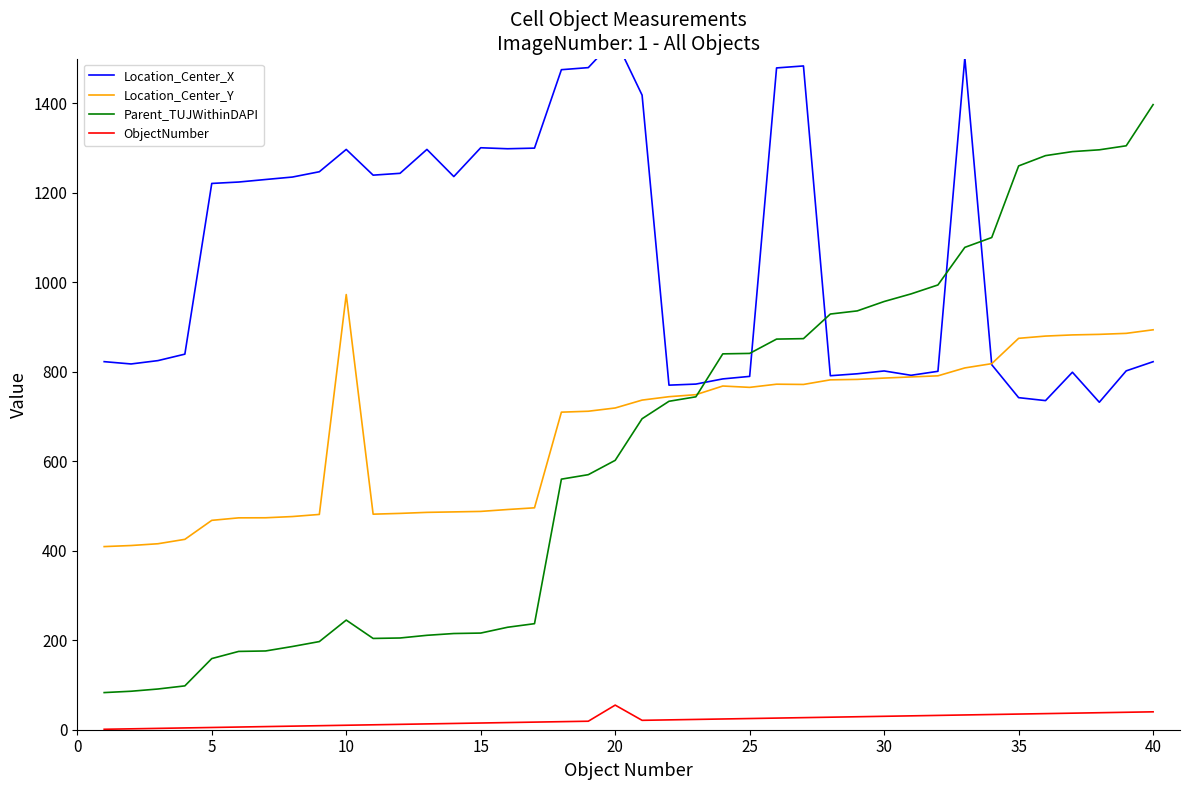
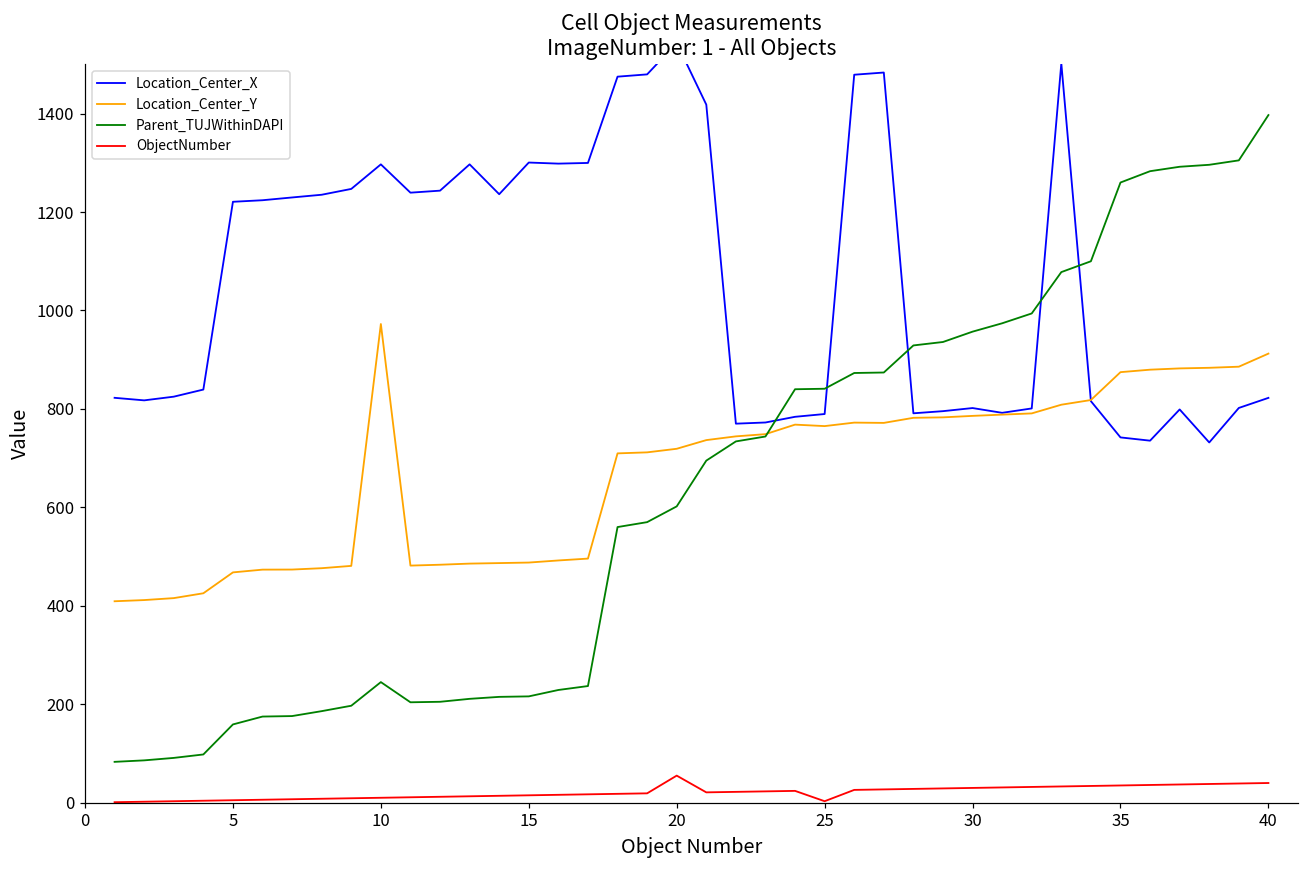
ObjectNumber, 25: 30 -> 0
Location_Center_Y, 40: 890 -> 910
